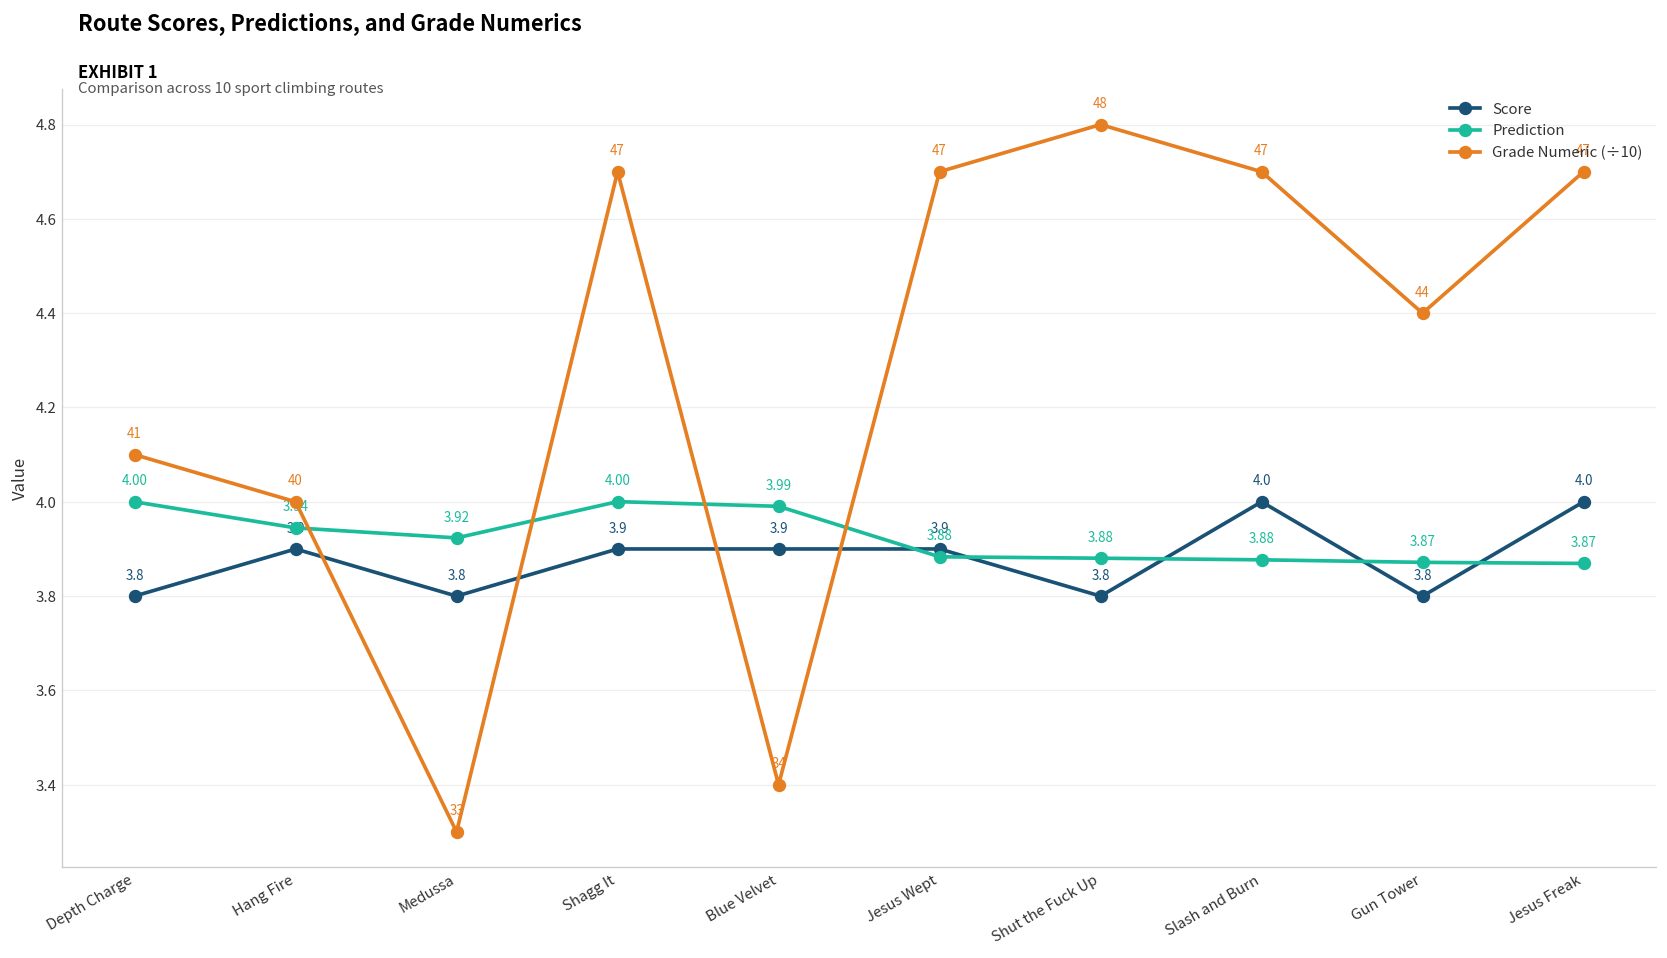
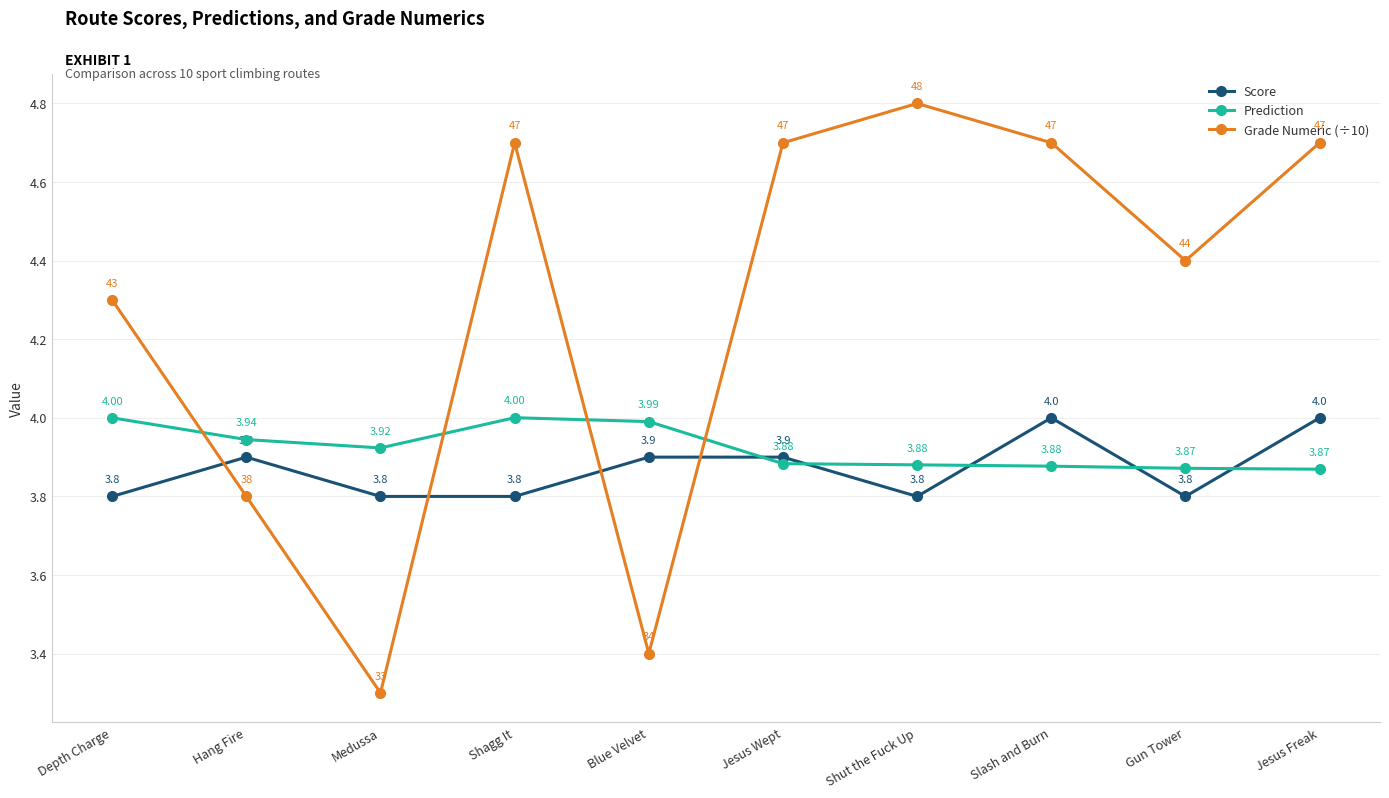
Grade Numeric (÷10), Depth Charge: 41 -> 43
Grade Numeric (÷10), Hang Fire: 40 -> 38
Score, Shagg It: 3.9 -> 3.8
